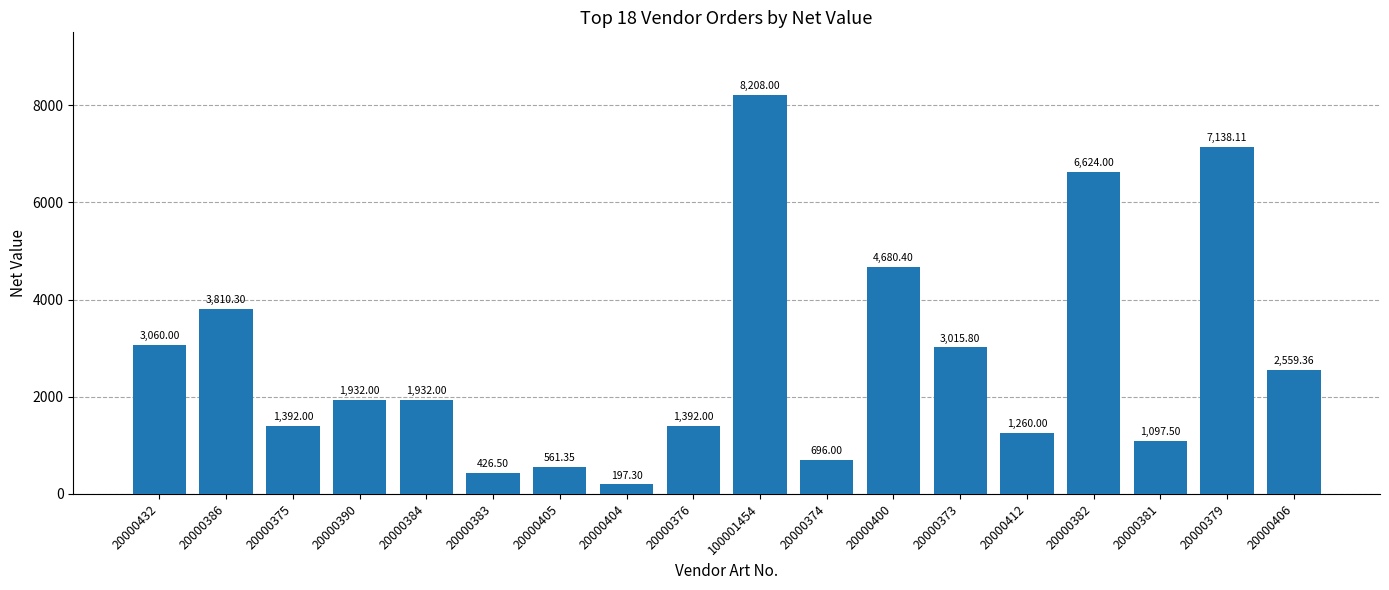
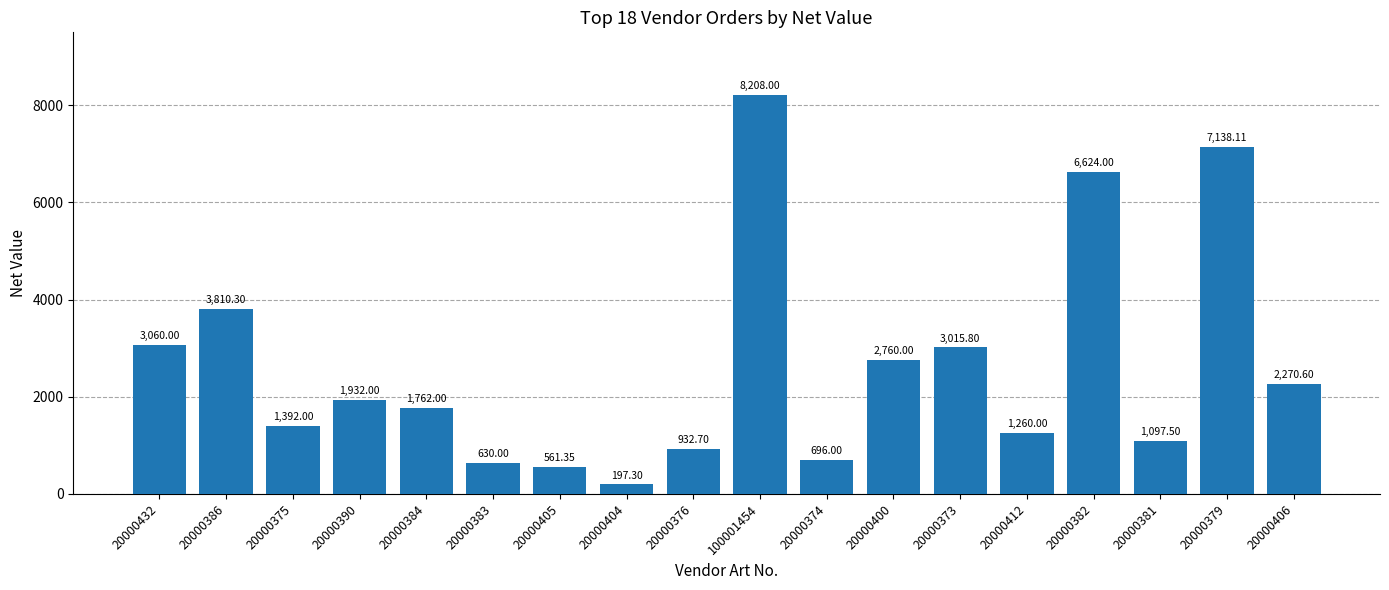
20000384: 1,932.00 -> 1,762.00
20000383: 426.50 -> 630.00
20000376: 1,392.00 -> 932.70
20000400: 4,680.40 -> 2,760.00
20000406: 2,559.36 -> 2,270.60
